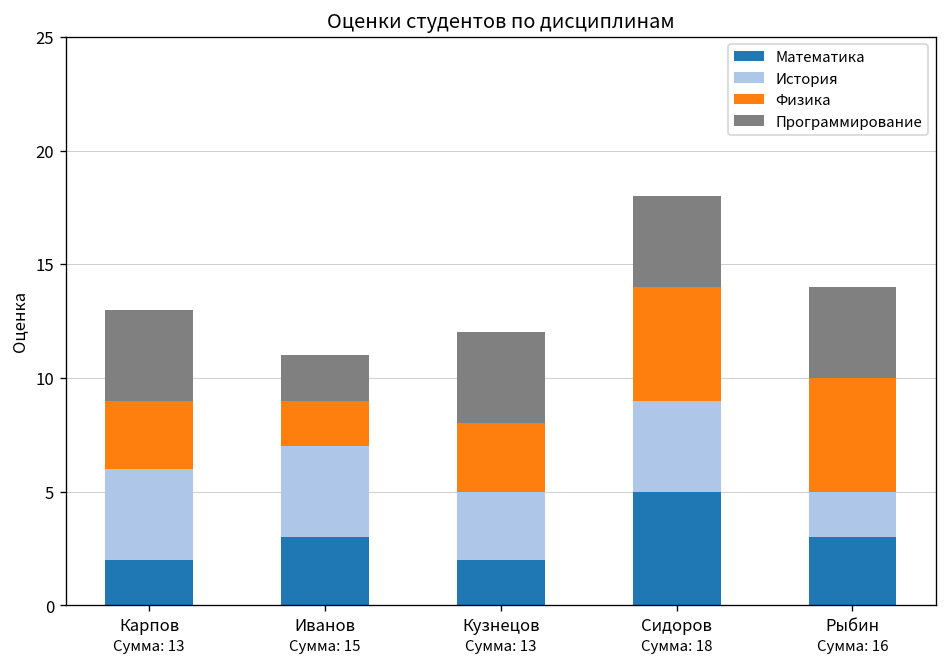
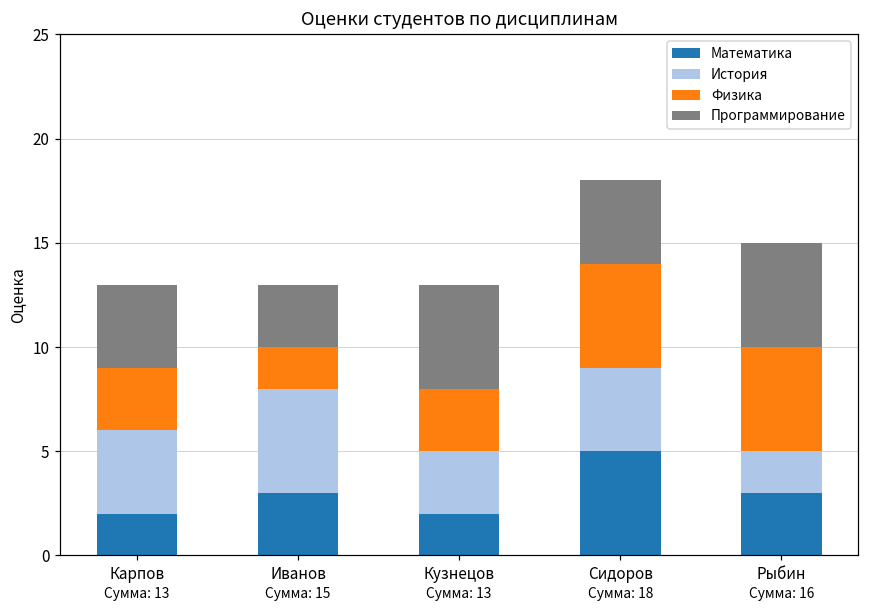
История, Иванов: 4 -> 5
Программирование, Иванов: 2 -> 3
Программирование, Кузнецов: 4 -> 5
Программирование, Рыбин: 4 -> 5
